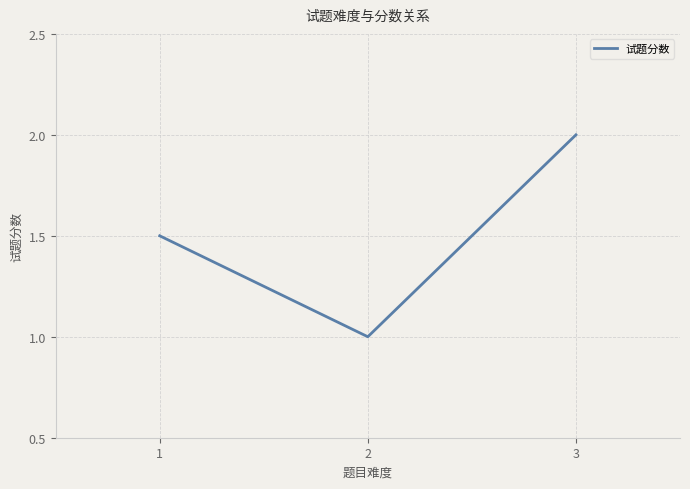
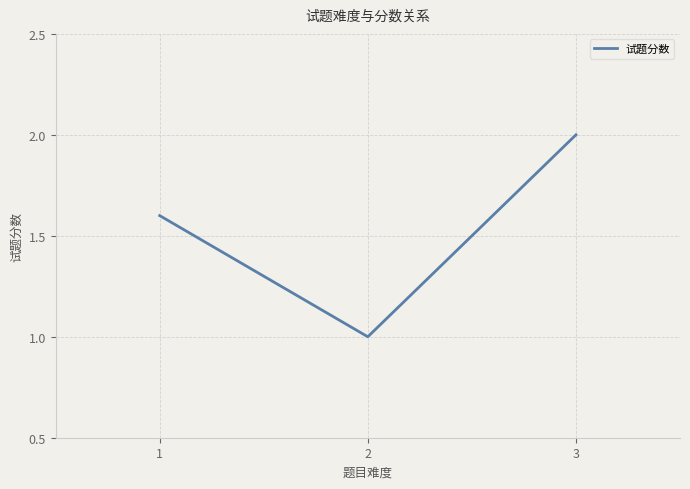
1: 1.5 -> 1.6
